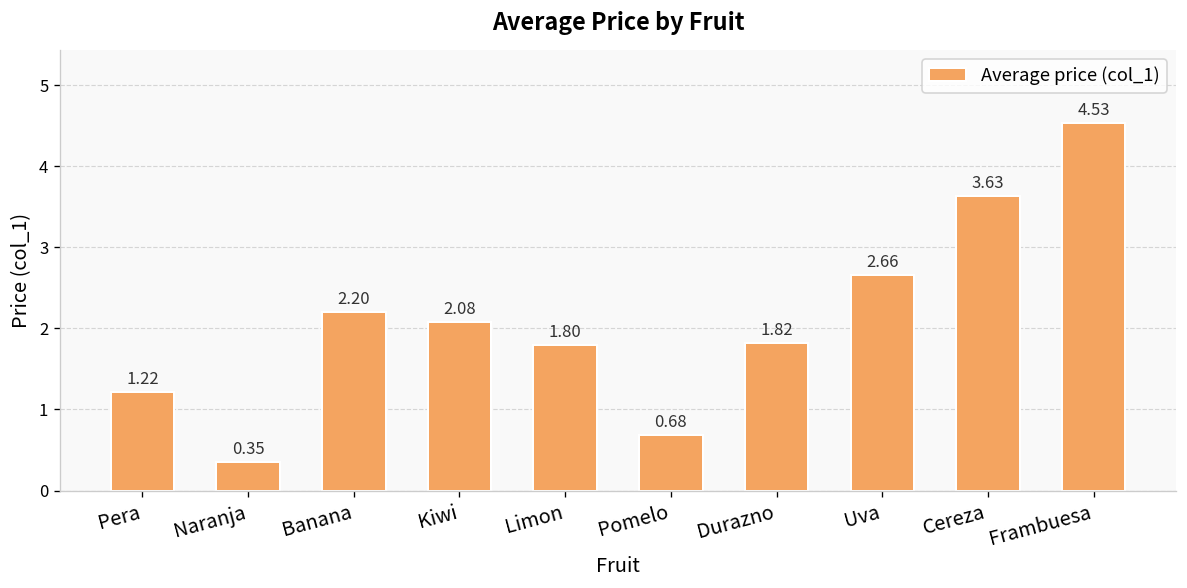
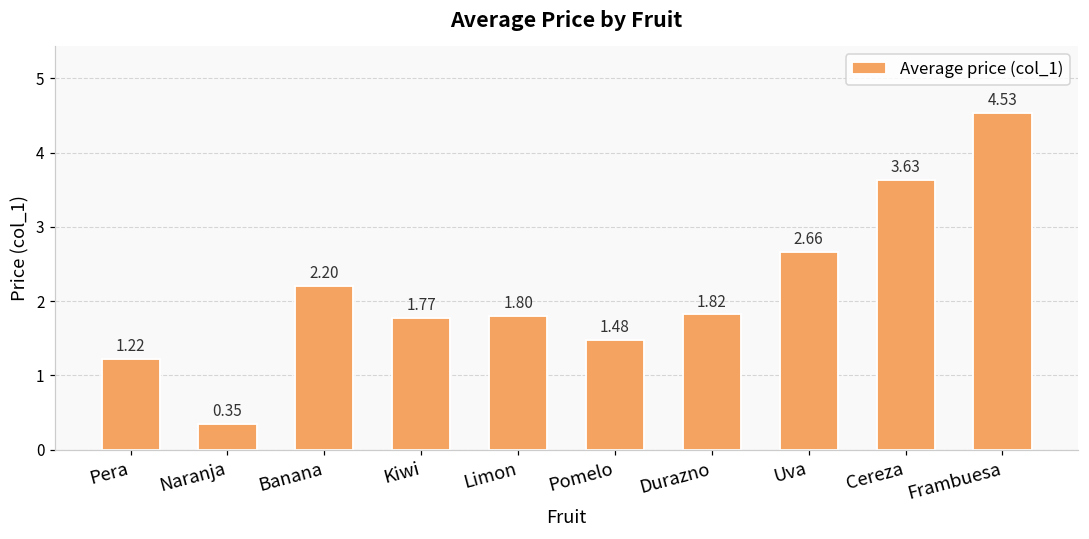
Kiwi: 2.08 -> 1.77
Pomelo: 0.68 -> 1.48
